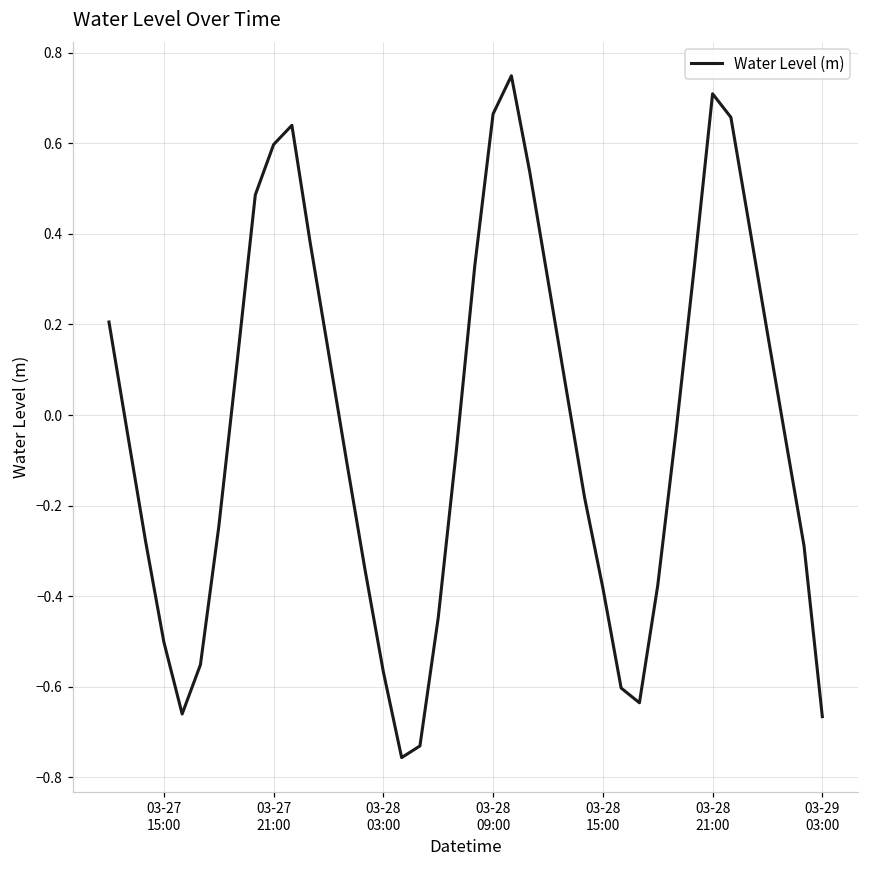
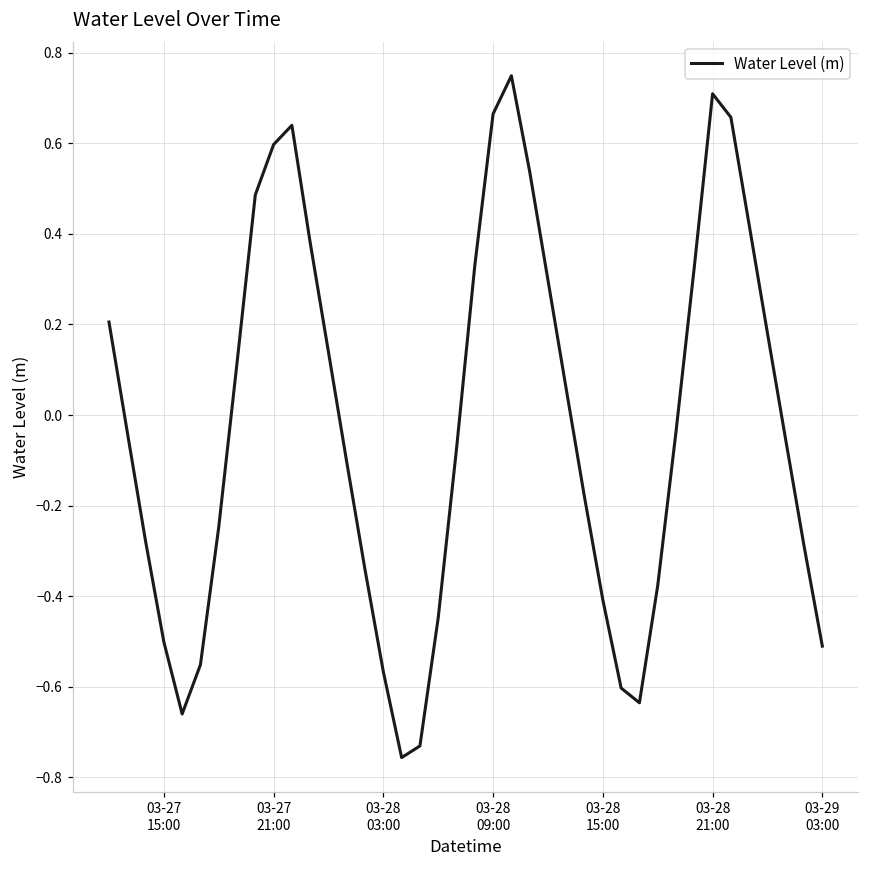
03-28 15:00: -0.38 -> -0.41
03-29 03:00: -0.67 -> -0.51
